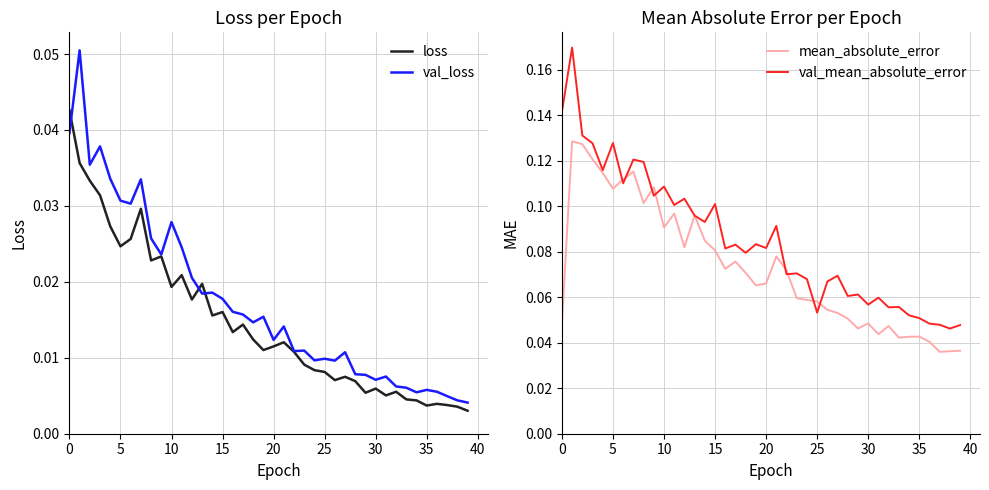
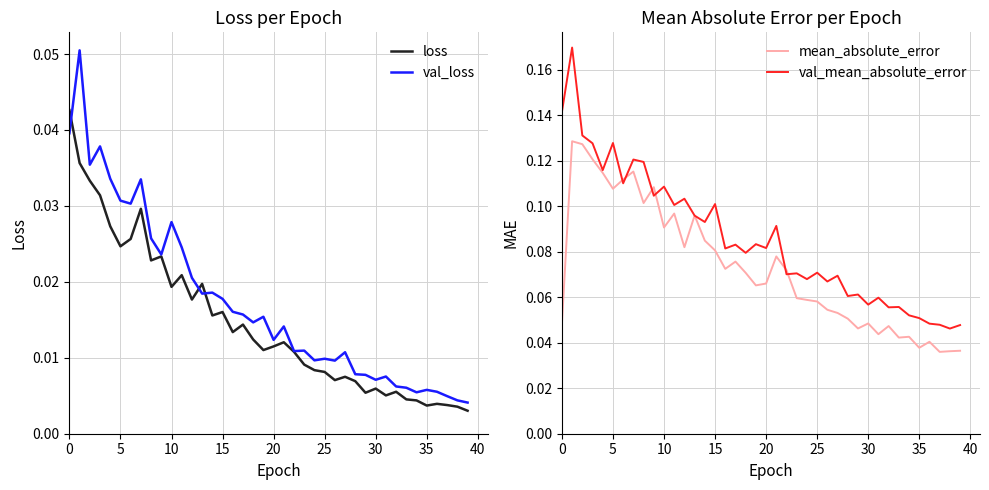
Mean Absolute Error per Epoch, val_mean_absolute_error, 25: 0.053 -> 0.071
Mean Absolute Error per Epoch, mean_absolute_error, 35: 0.043 -> 0.038
